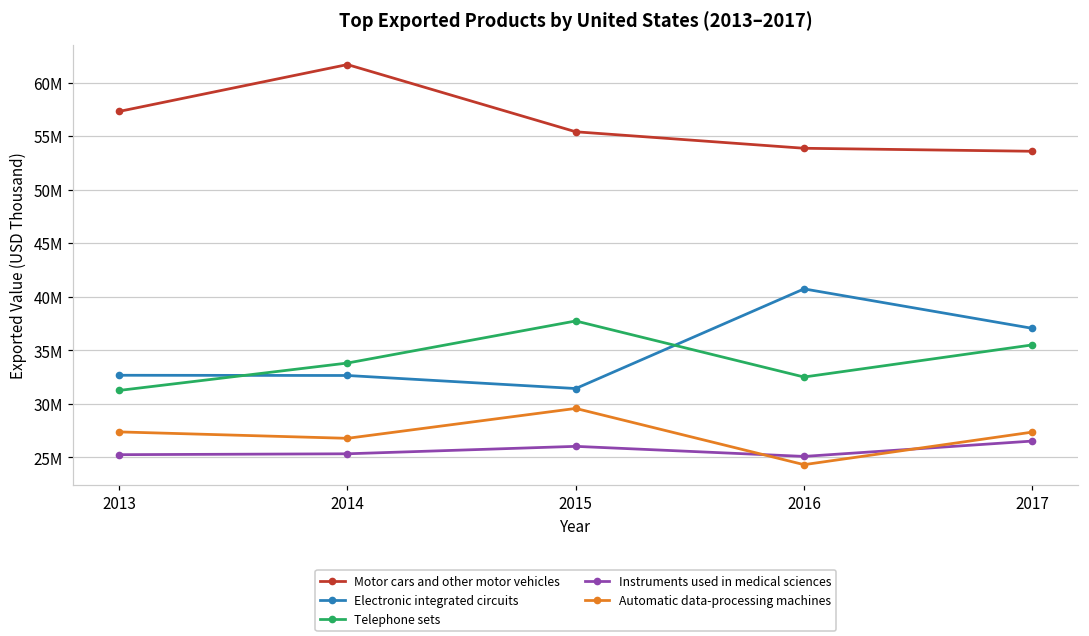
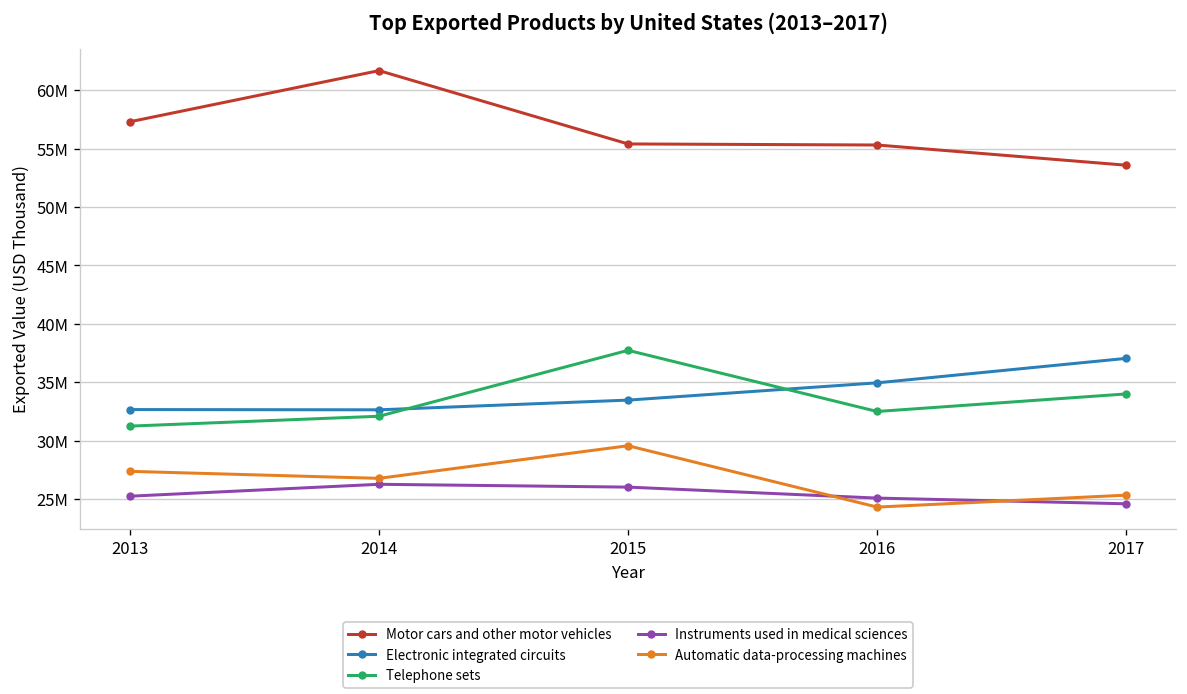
Telephone sets, 2014: 34000000 -> 32000000
Instruments used in medical sciences, 2014: 25000000 -> 26000000
Electronic integrated circuits, 2015: 31000000 -> 33000000
Motor cars and other motor vehicles, 2016: 54000000 -> 55000000
Electronic integrated circuits, 2016: 41000000 -> 35000000
Telephone sets, 2017: 36000000 -> 34000000
Instruments used in medical sciences, 2017: 27000000 -> 25000000
Automatic data-processing machines, 2017: 27000000 -> 25000000
